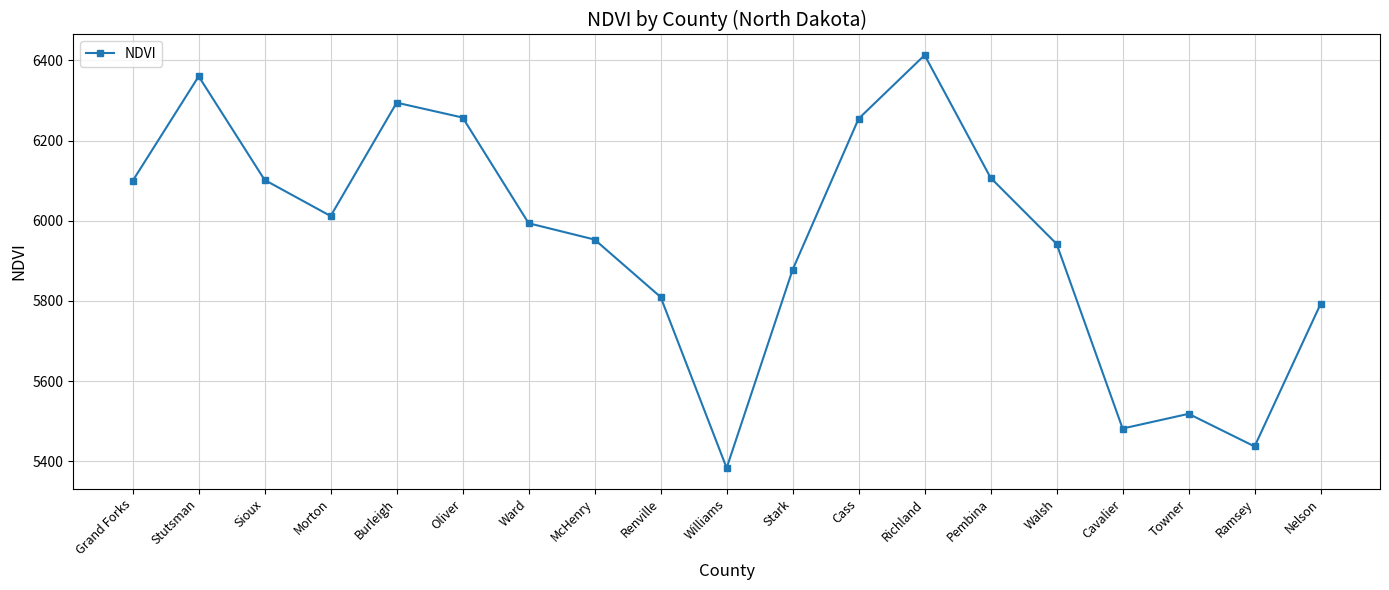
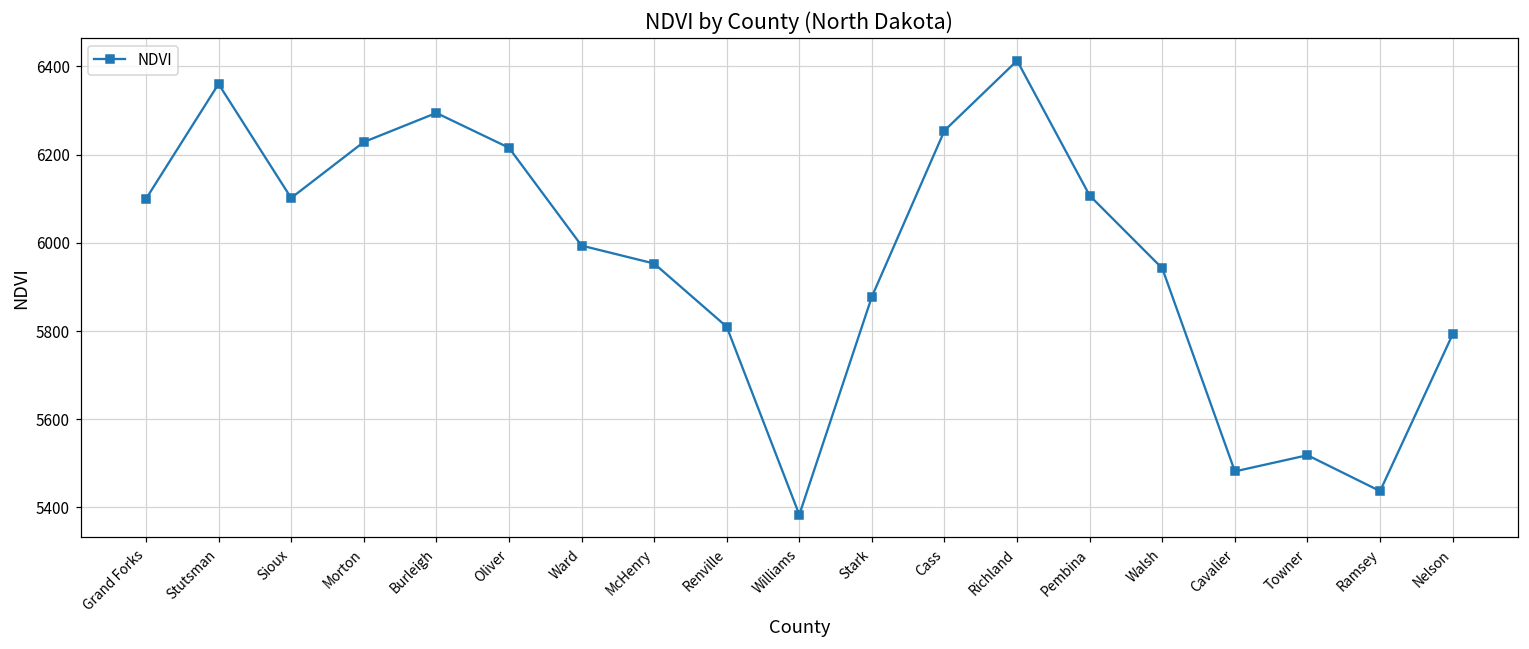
Morton: 6010 -> 6230
Oliver: 6260 -> 6220
